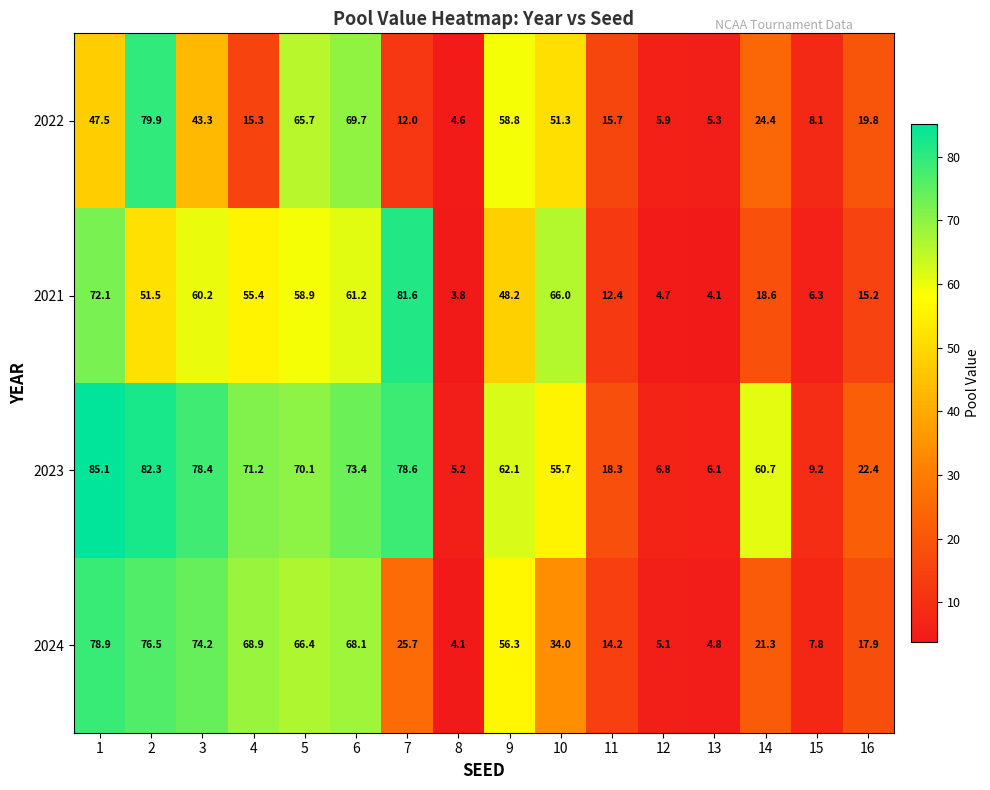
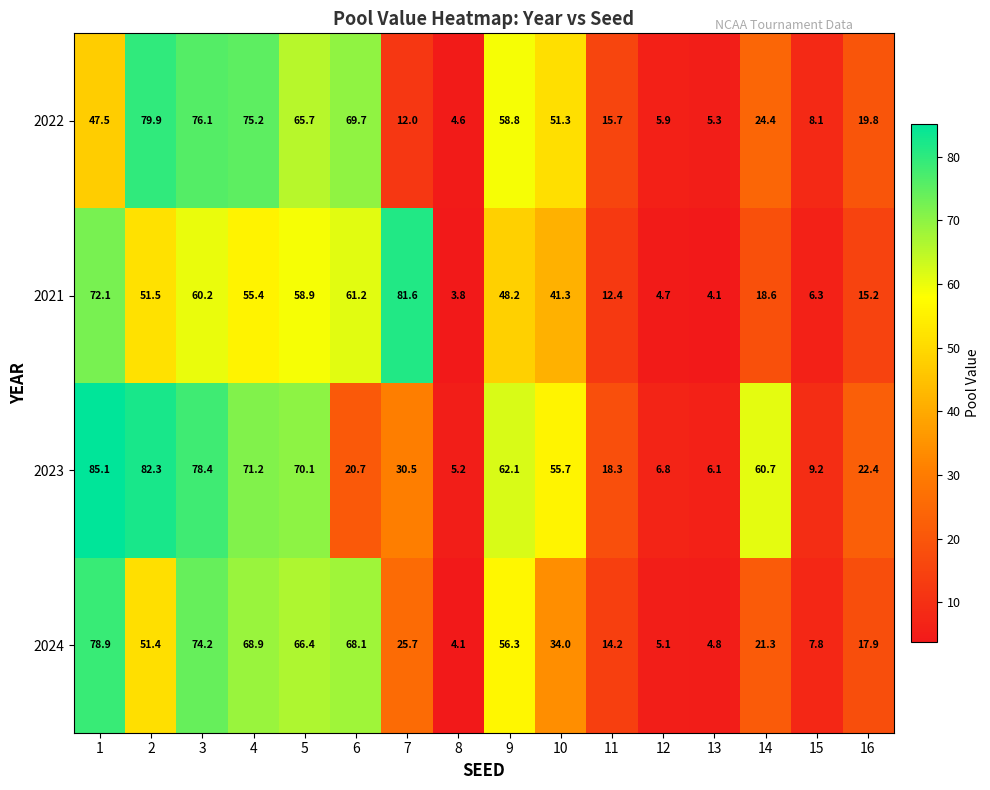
2022, 3: 43.3 -> 76.1
2022, 4: 15.3 -> 75.2
2021, 10: 66.0 -> 41.3
2023, 6: 73.4 -> 20.7
2023, 7: 78.6 -> 30.5
2024, 2: 76.5 -> 51.4
